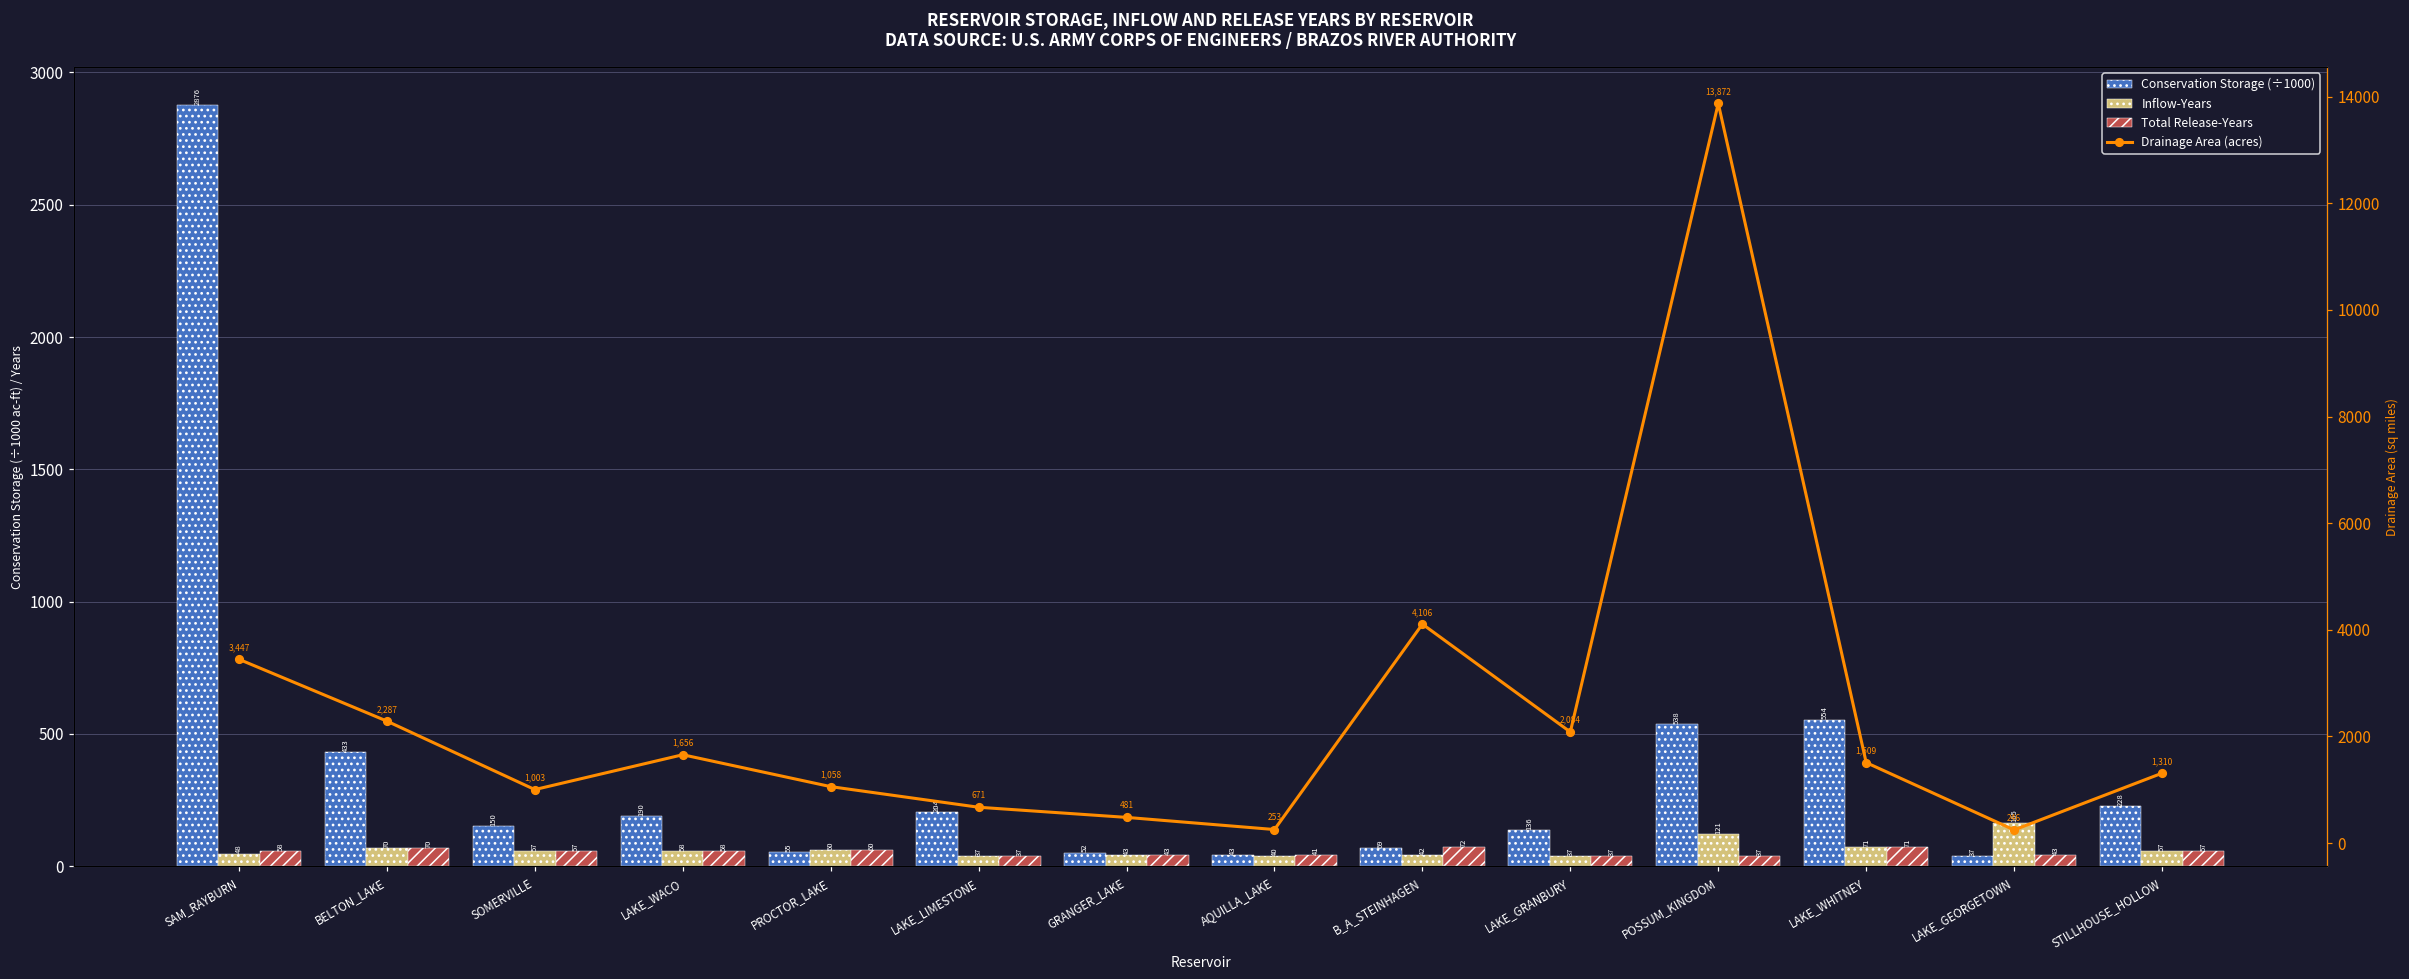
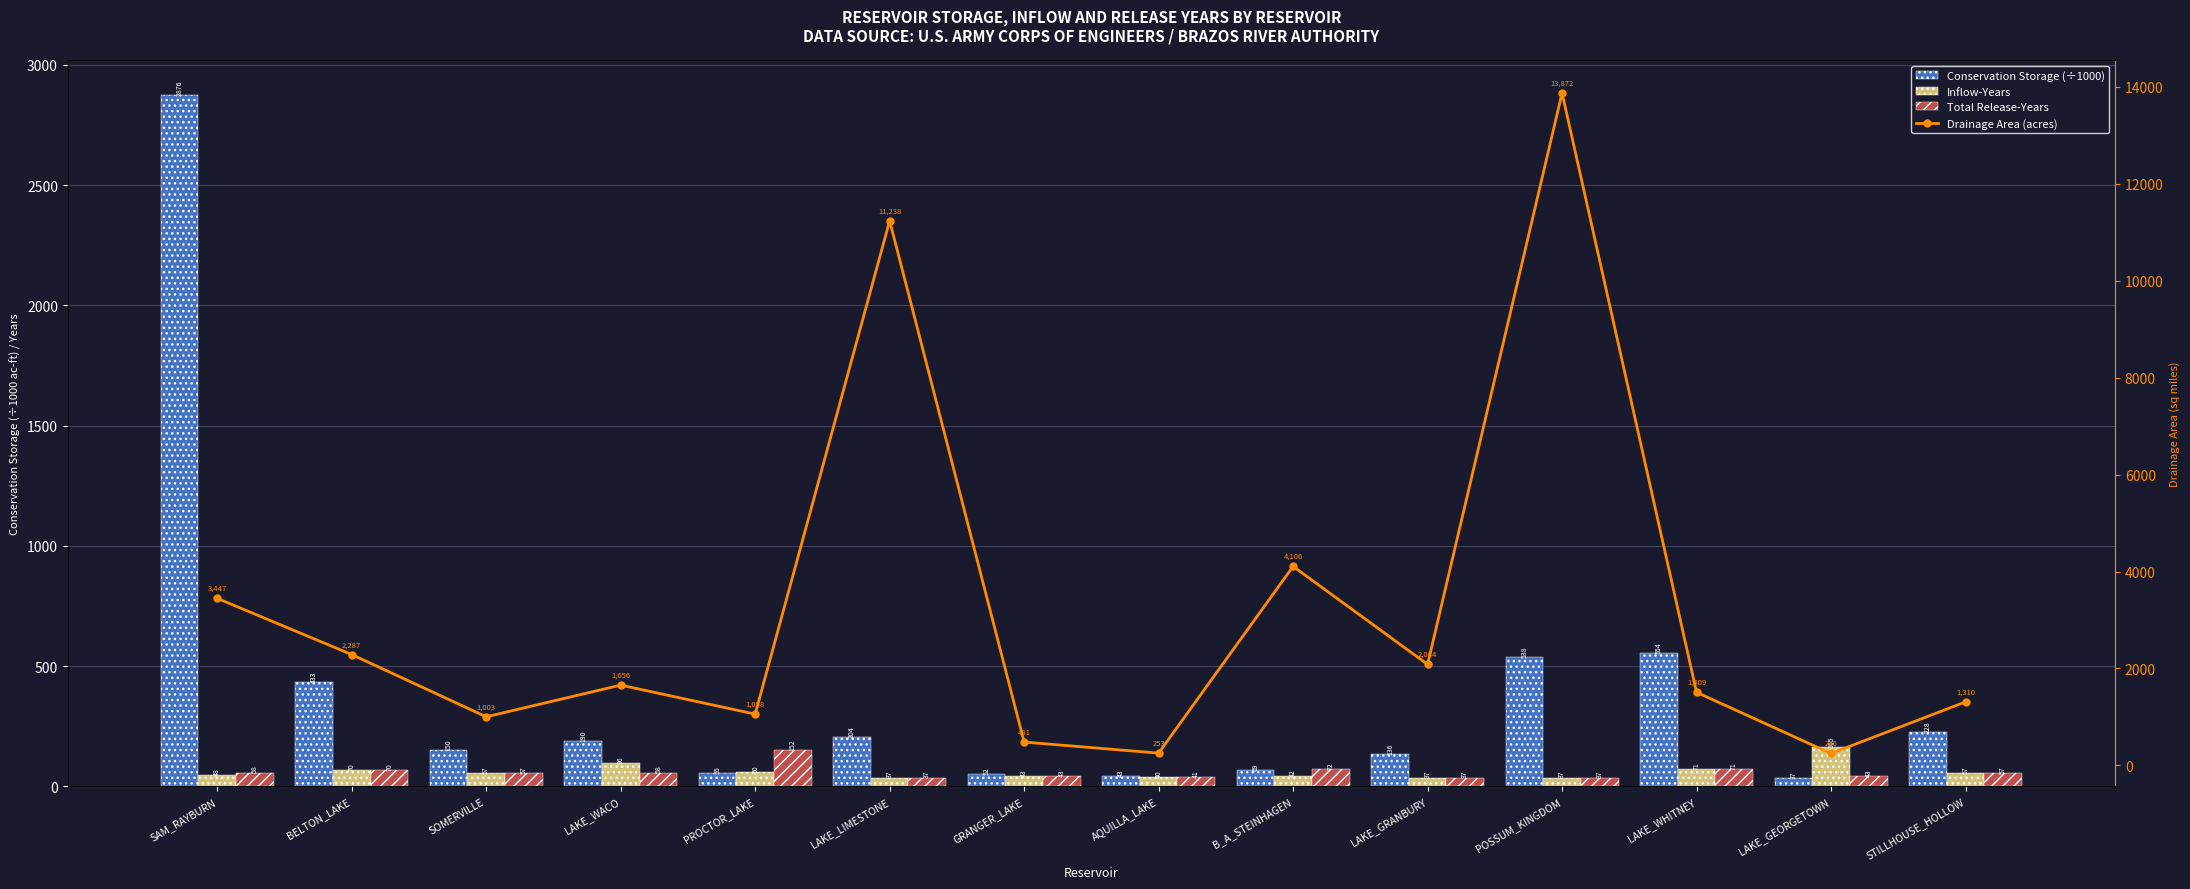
Inflow-Years, LAKE_WACO: 58 -> 96
Total Release-Years, PROCTOR_LAKE: 60 -> 152
Inflow-Years, POSSUM_KINGDOM: 121 -> 37
Drainage Area (acres), LAKE_LIMESTONE: 671 -> 11,238
